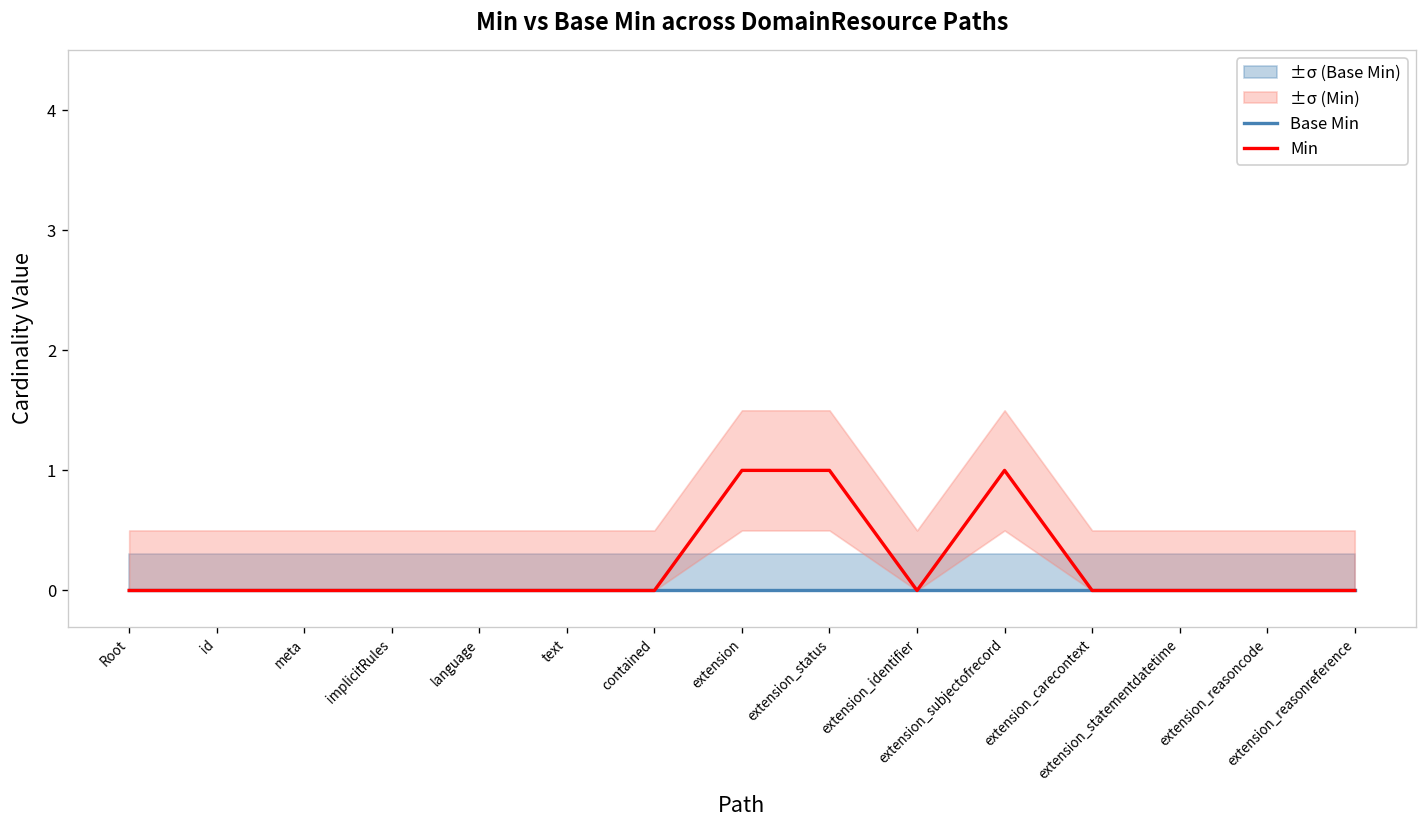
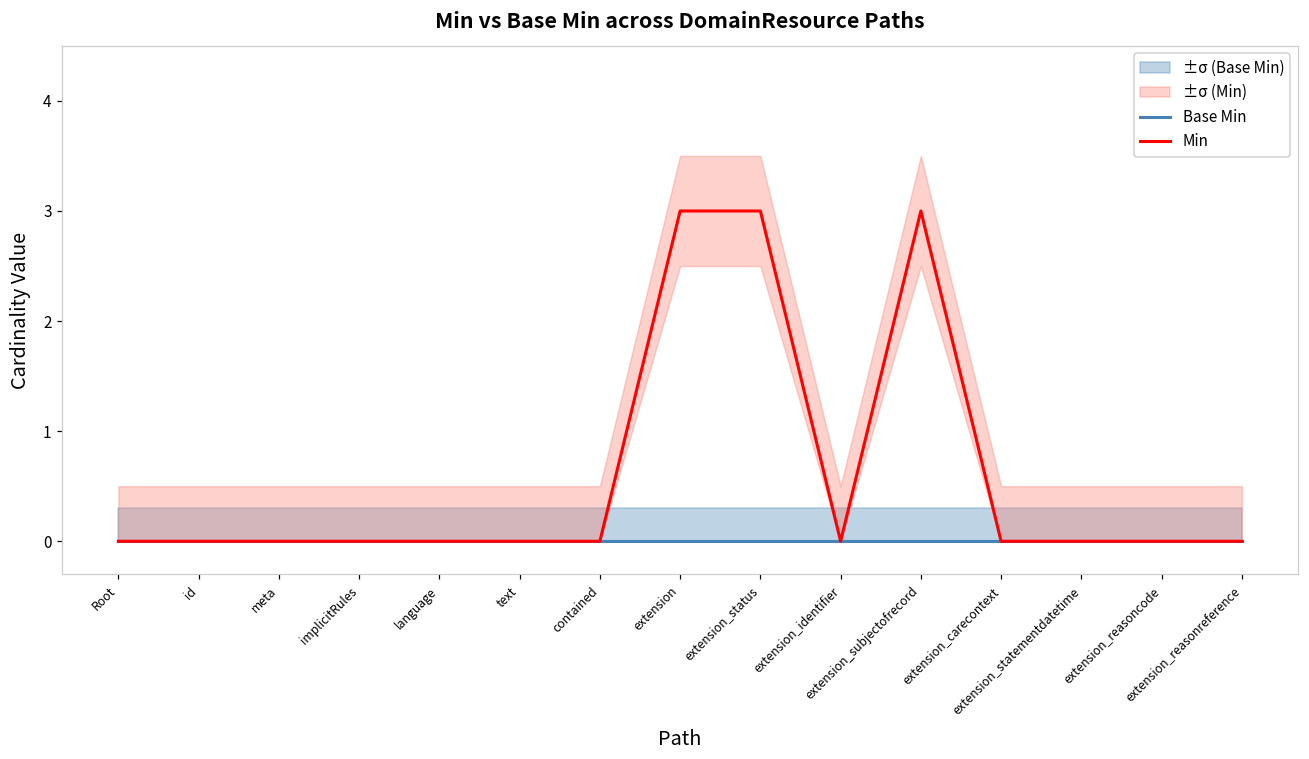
Min, extension: 1 -> 3
Min, extension_status: 1 -> 3
Min, extension_subjectofrecord: 1 -> 3
